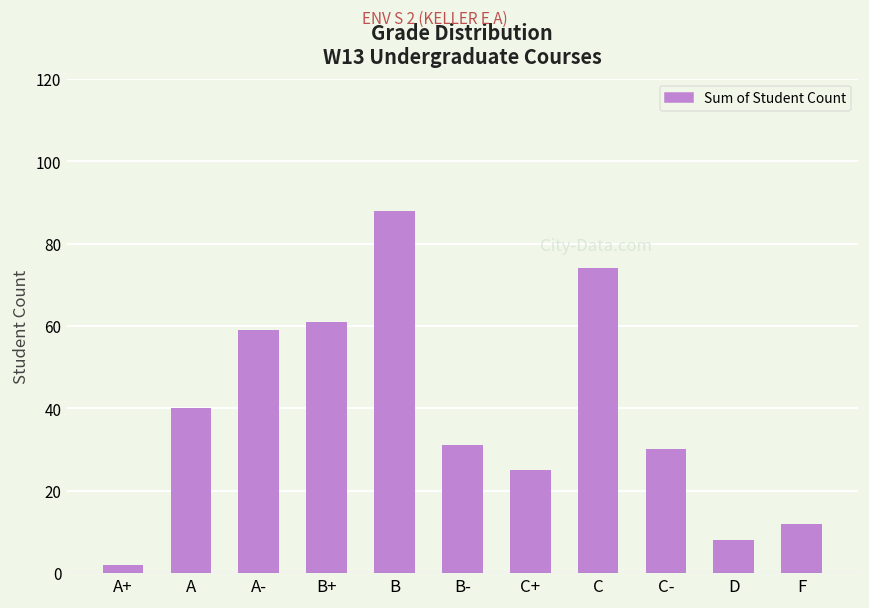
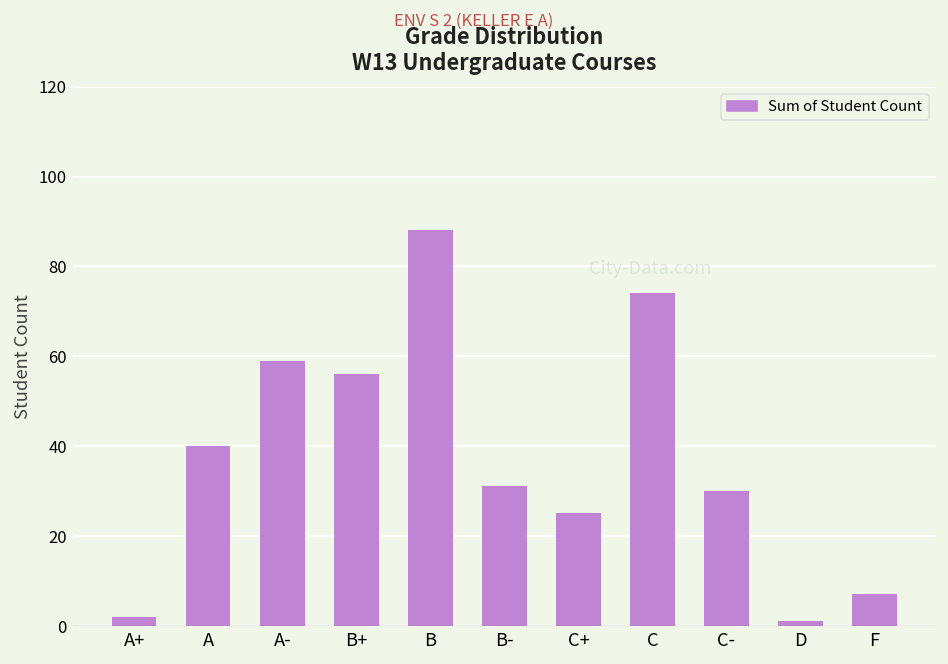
B+: 61 -> 56
D: 8 -> 1
F: 12 -> 7
